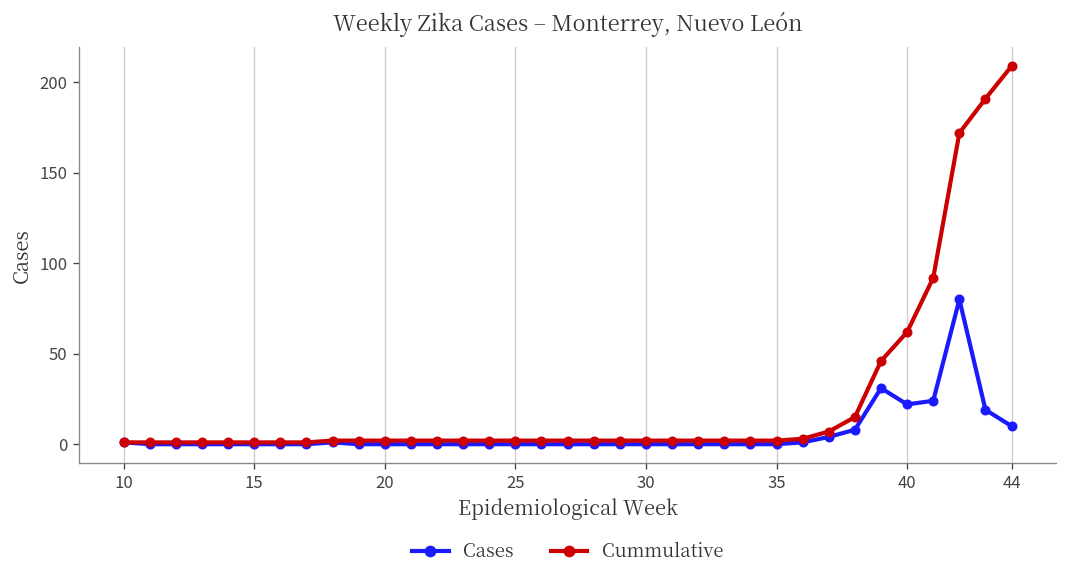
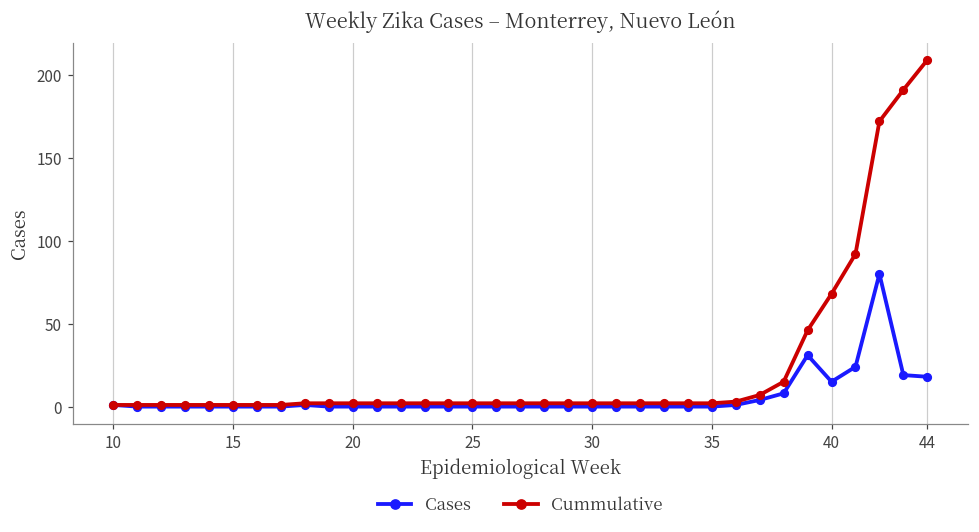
Cases, 40: 22 -> 15
Cummulative, 40: 62 -> 68
Cases, 44: 10 -> 18
